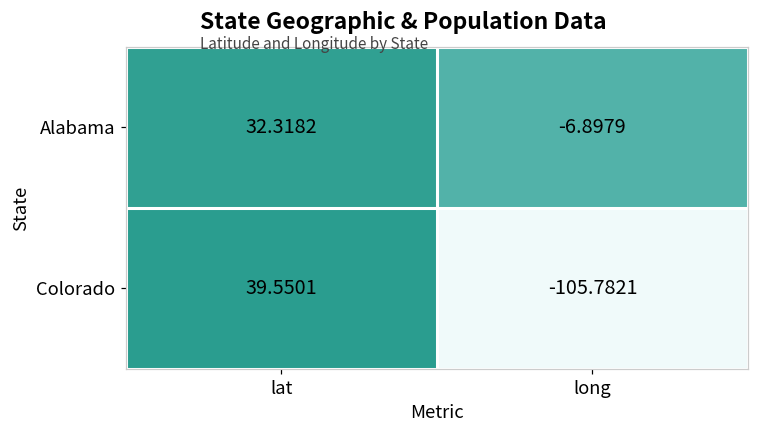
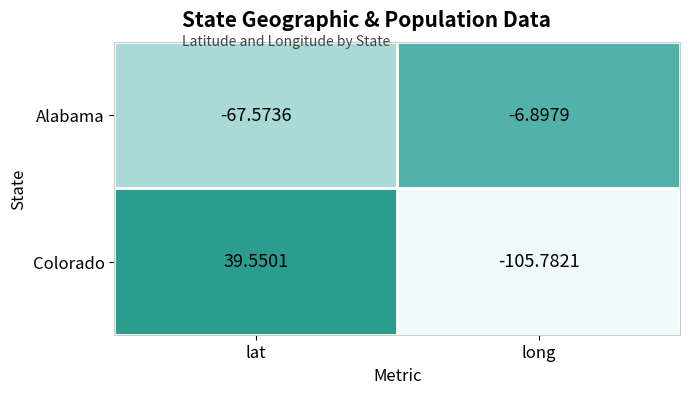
Alabama, lat: 32.3182 -> -67.5736
